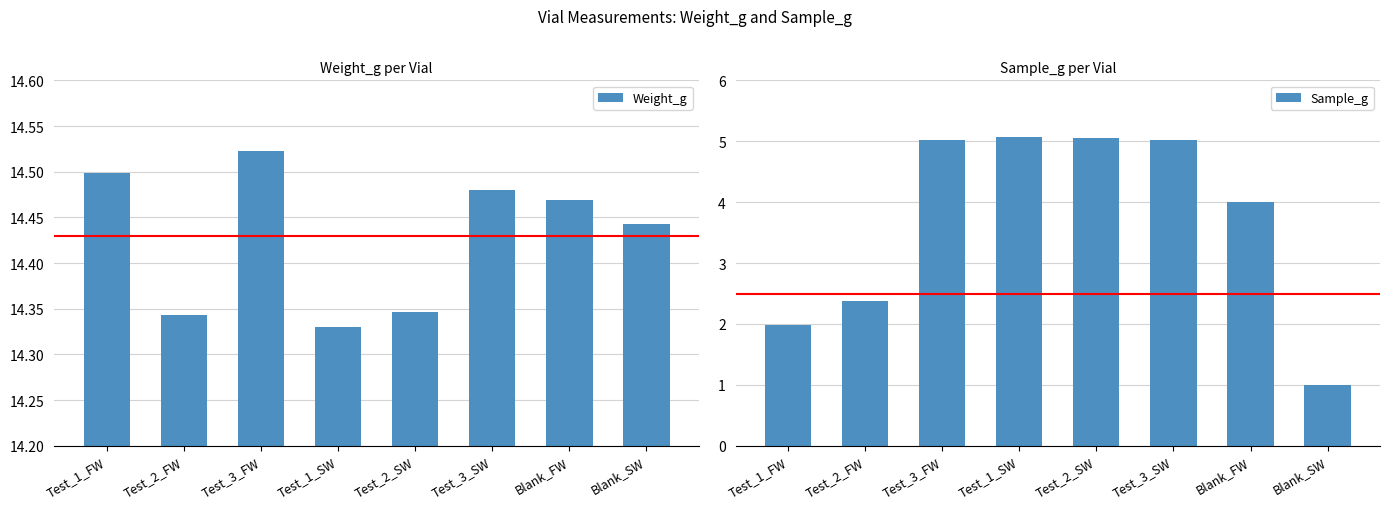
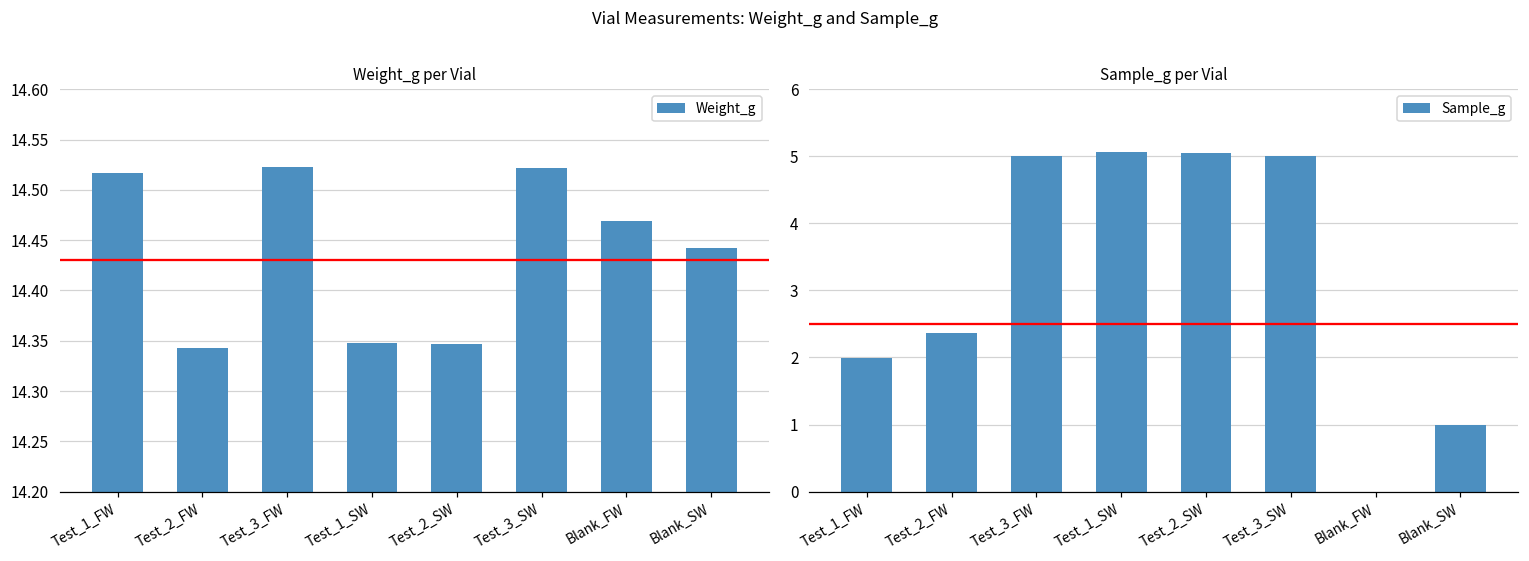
Weight_g per Vial, Test_1_FW: 14.50 -> 14.52
Weight_g per Vial, Test_1_SW: 14.33 -> 14.35
Weight_g per Vial, Test_3_SW: 14.48 -> 14.52
Sample_g per Vial, Blank_FW: 4 -> 0
